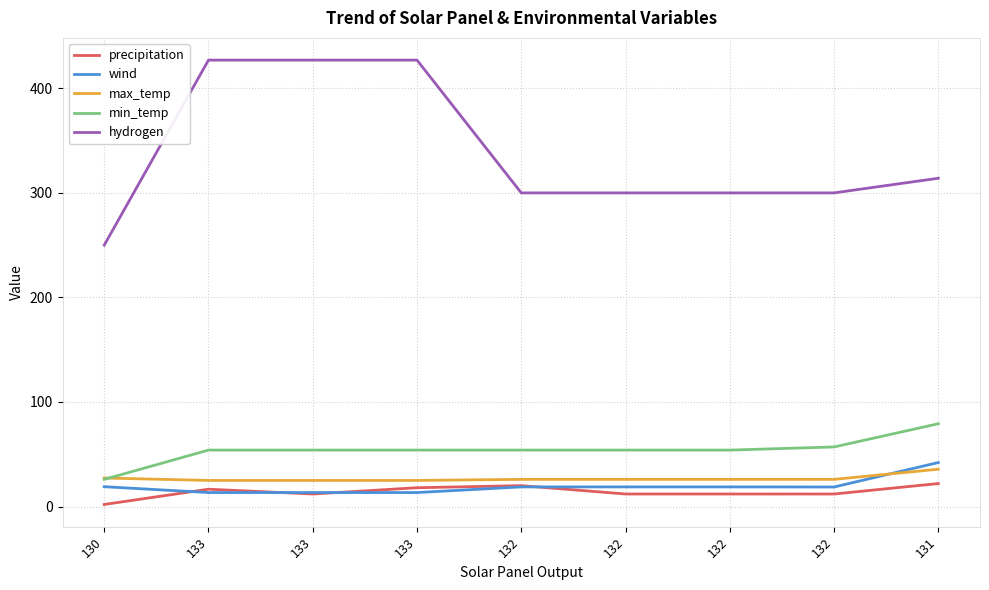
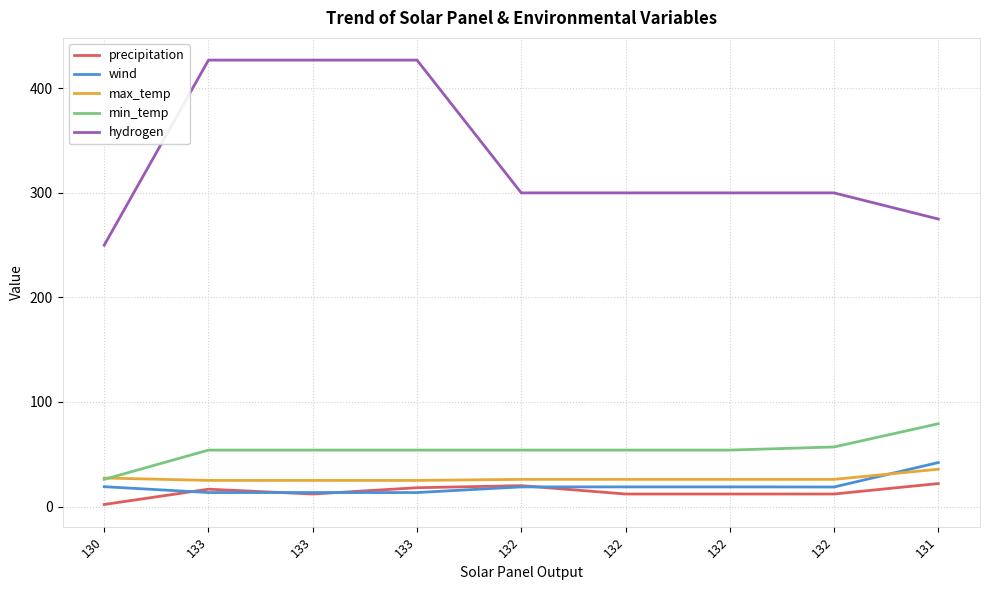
hydrogen, 131: 314 -> 275
